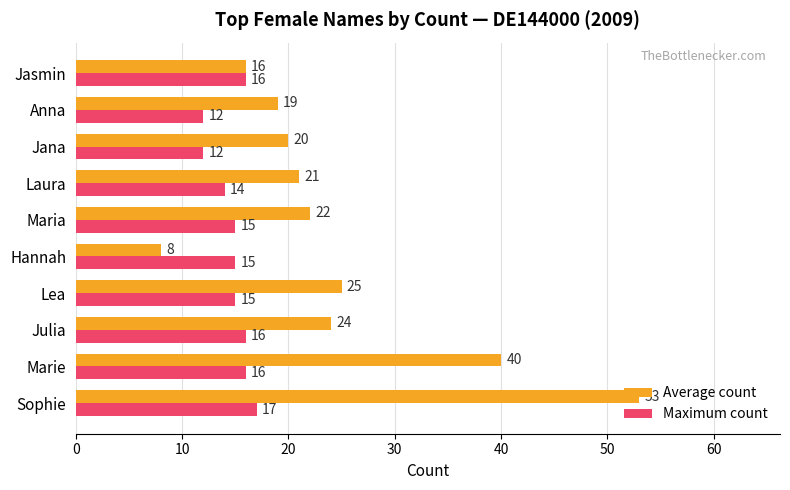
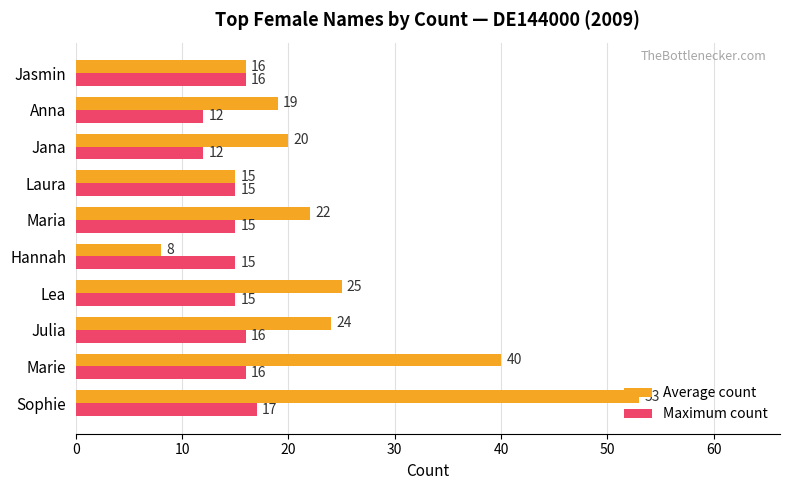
Average count, Laura: 21 -> 15
Maximum count, Laura: 14 -> 15
